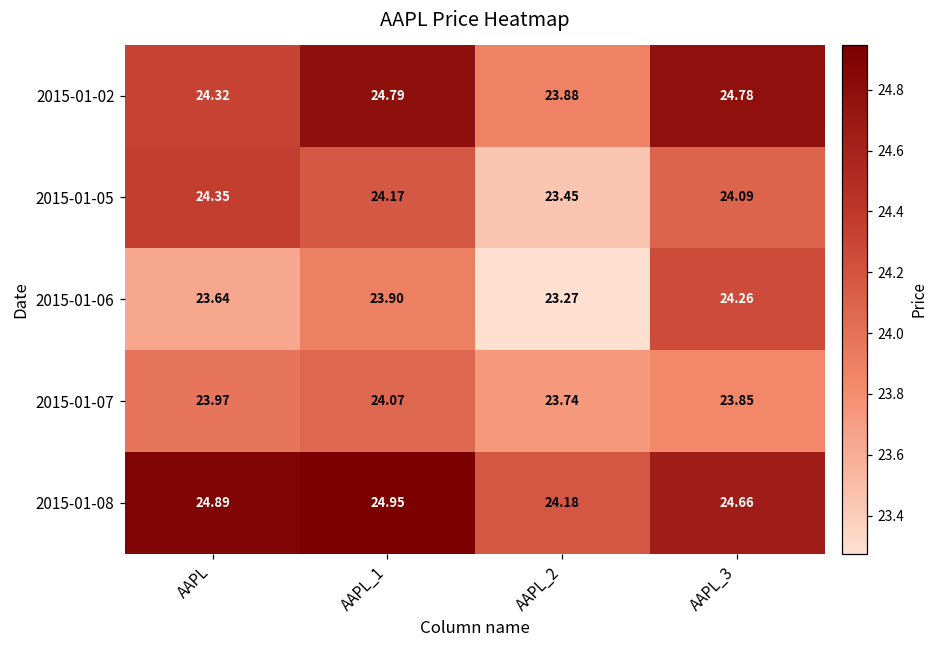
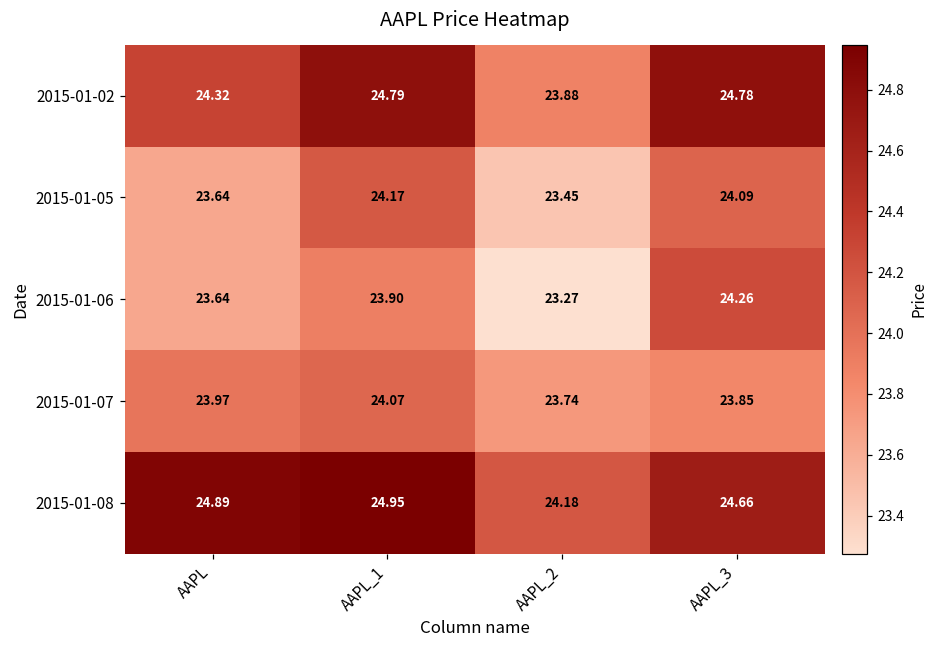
2015-01-05, AAPL: 24.35 -> 23.64
